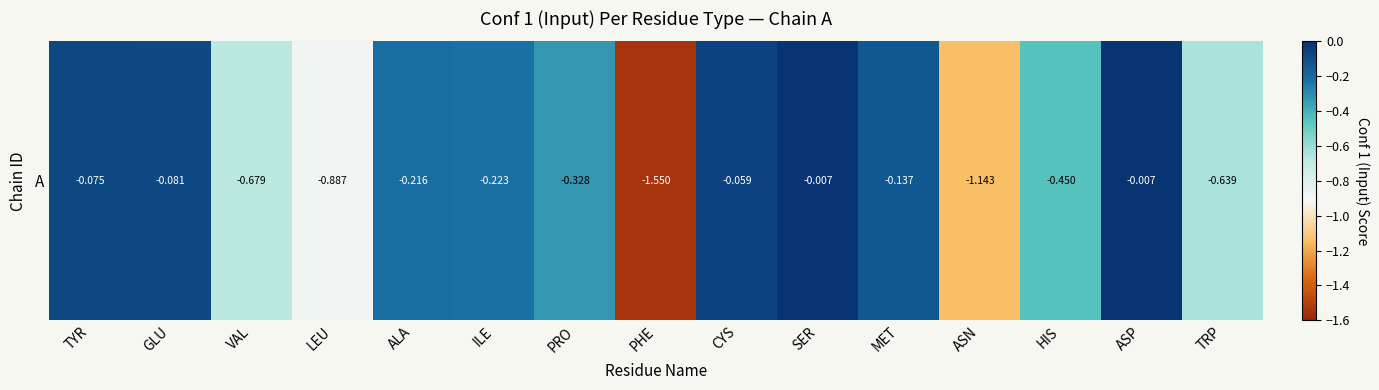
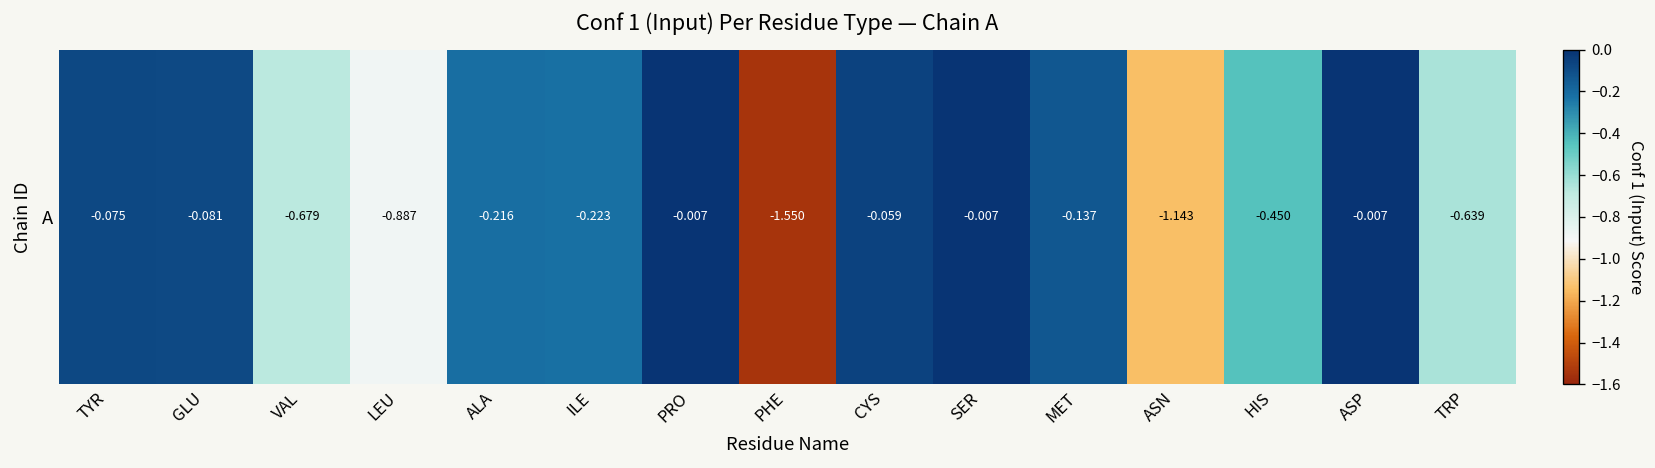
A, PRO: -0.328 -> -0.007
